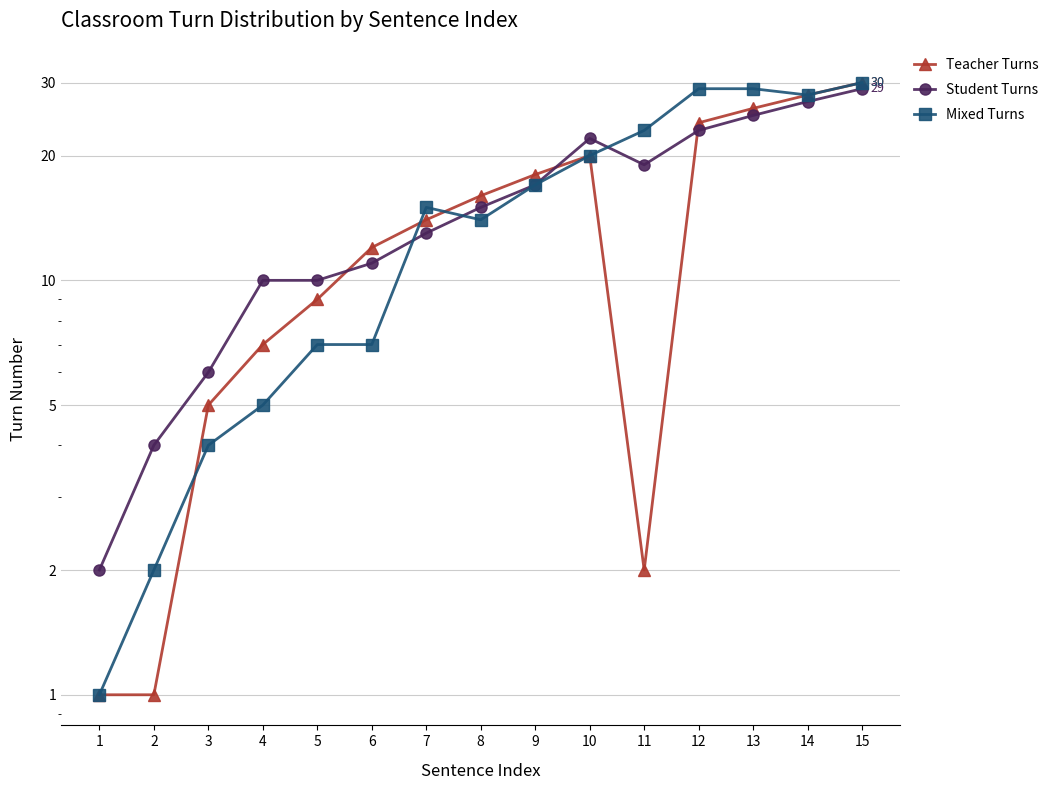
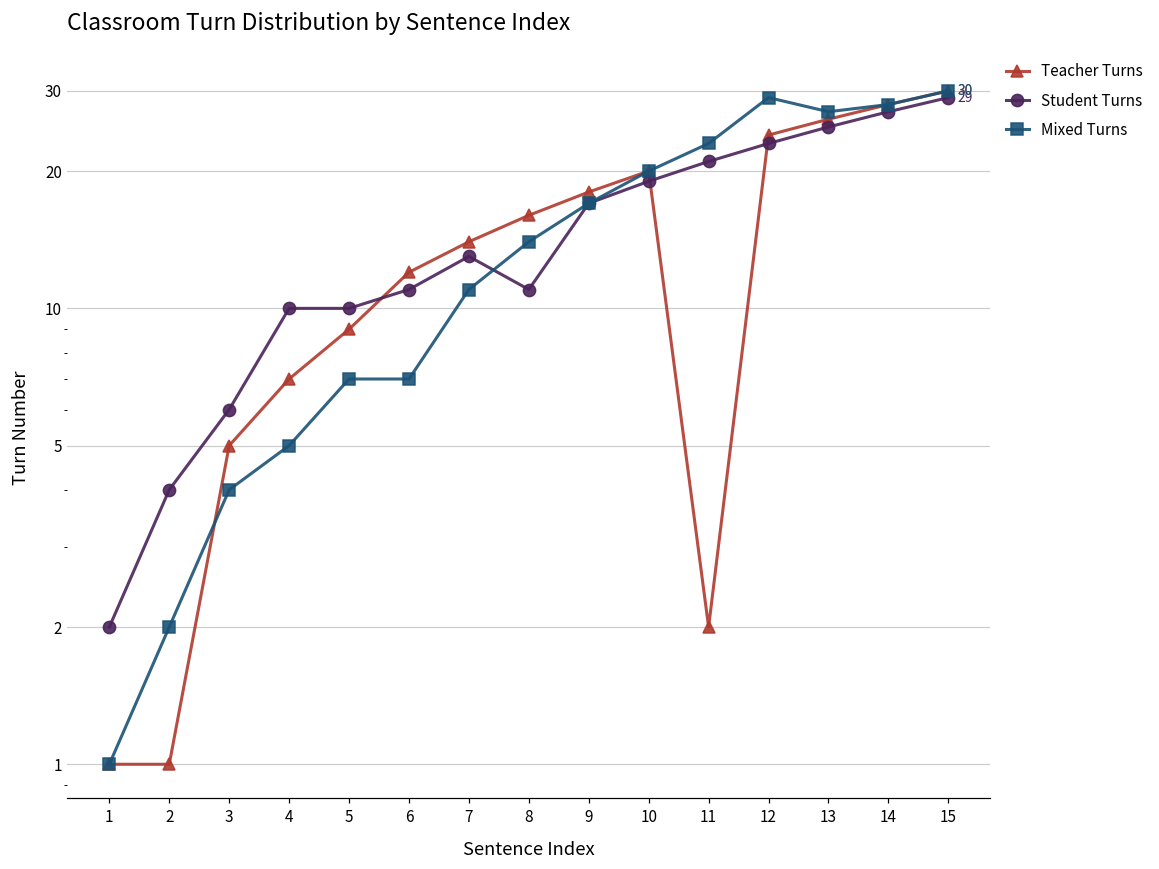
Mixed Turns, 7: 15 -> 11
Student Turns, 8: 15 -> 11
Student Turns, 10: 22 -> 19
Student Turns, 11: 19 -> 21
Mixed Turns, 13: 29 -> 27
